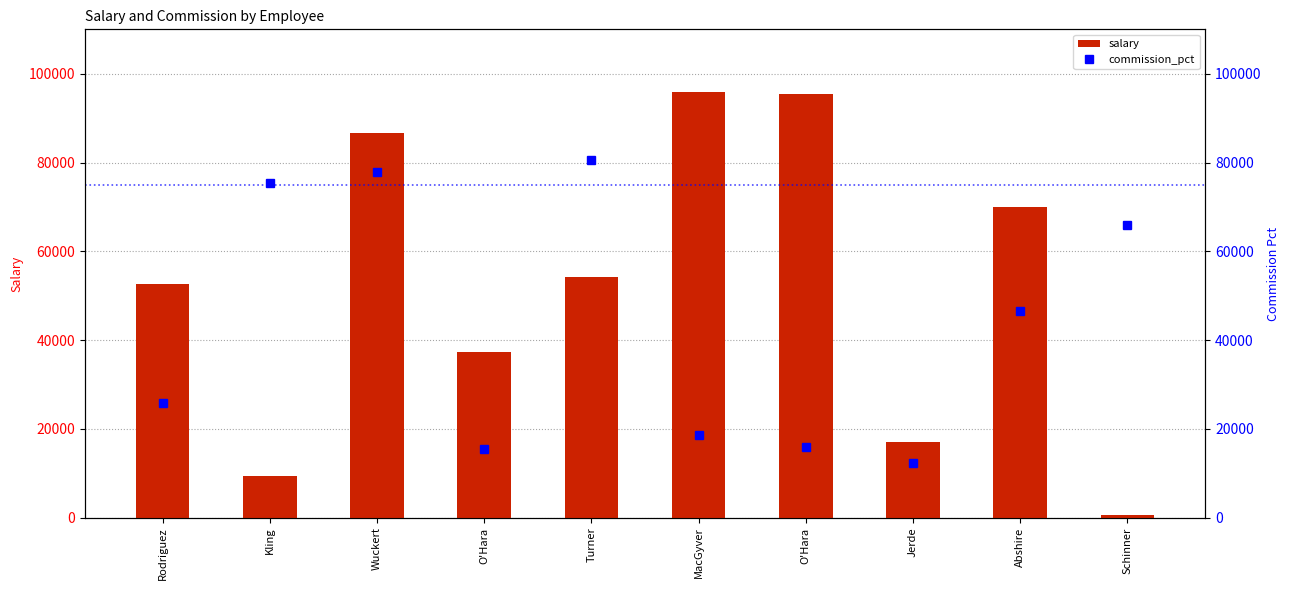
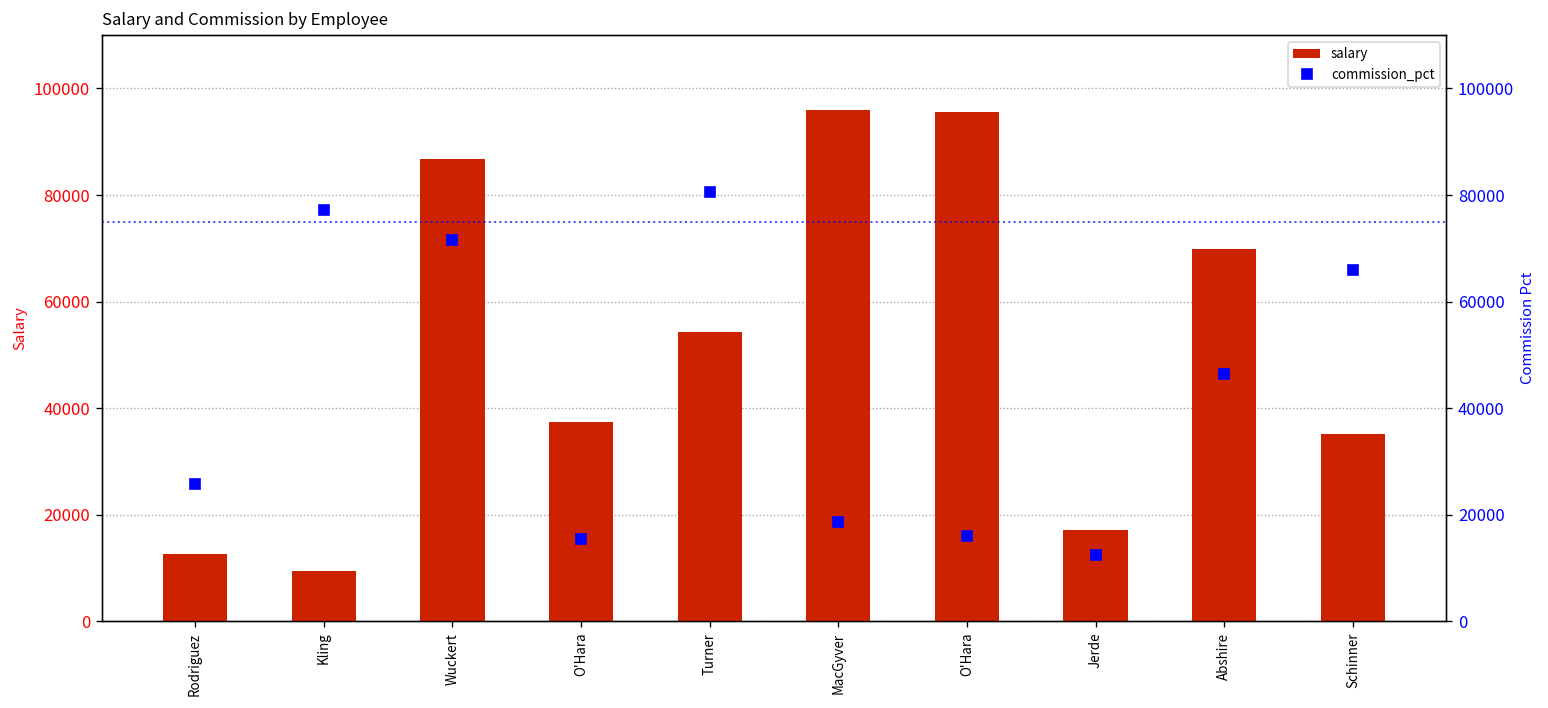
salary, Rodriguez: 53000 -> 13000
salary, Schinner: 1000 -> 35000
commission_pct, Kling: 75000 -> 77000
commission_pct, Wuckert: 78000 -> 72000
